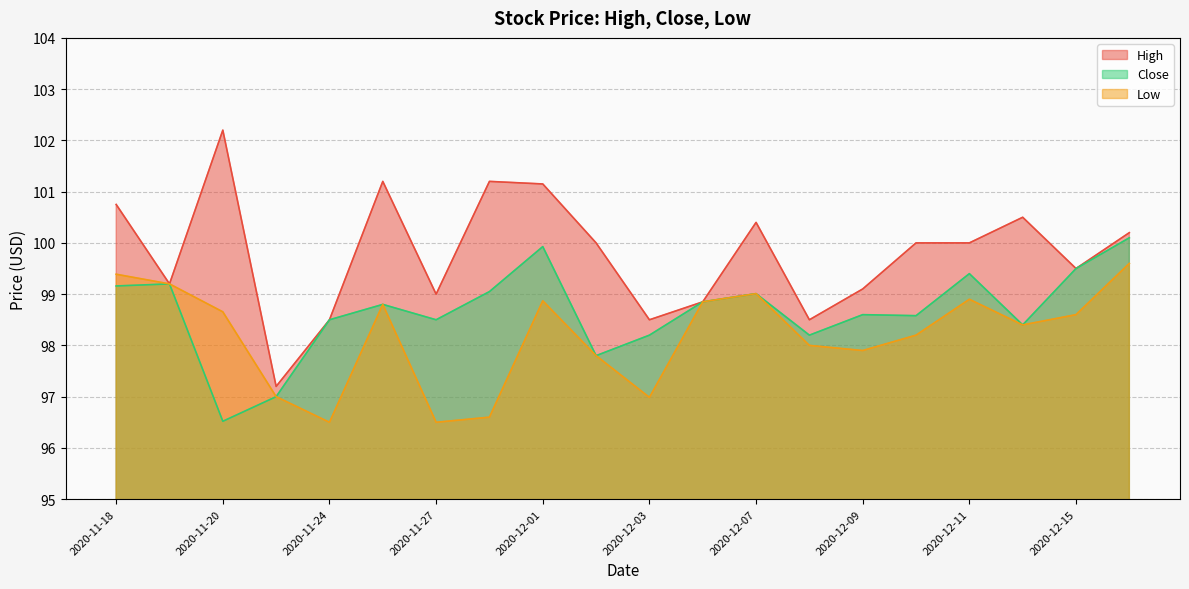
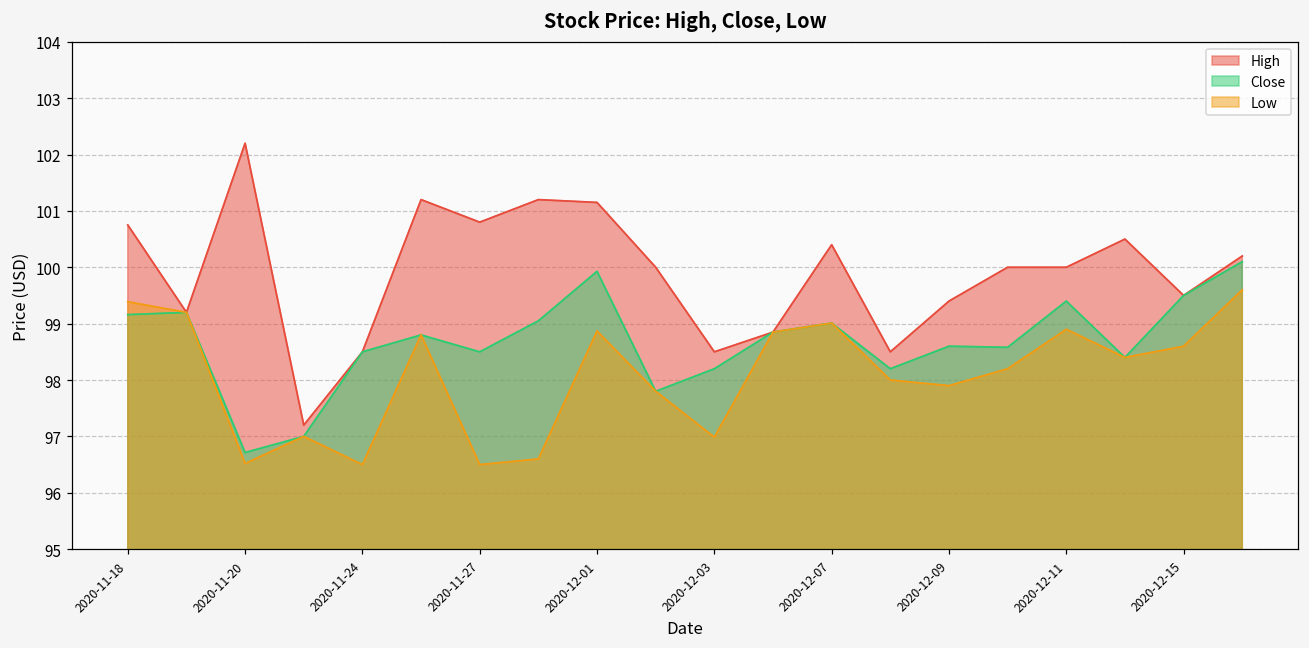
Close, 2020-11-20: 96.5 -> 96.7
Low, 2020-11-20: 98.7 -> 96.5
High, 2020-11-27: 99.0 -> 100.8
High, 2020-12-09: 99.1 -> 99.4
